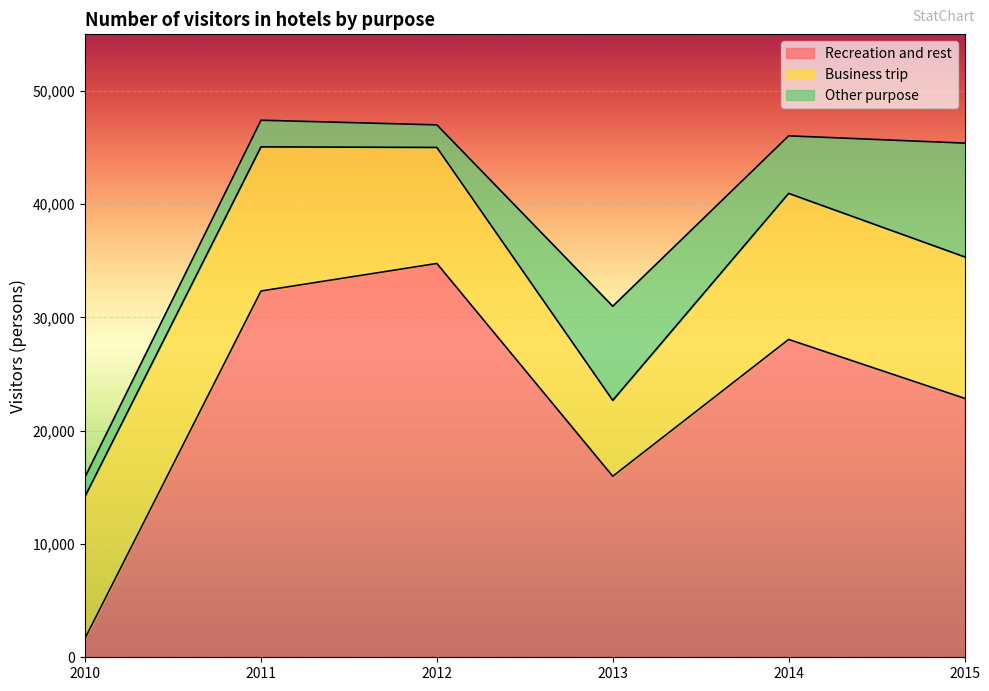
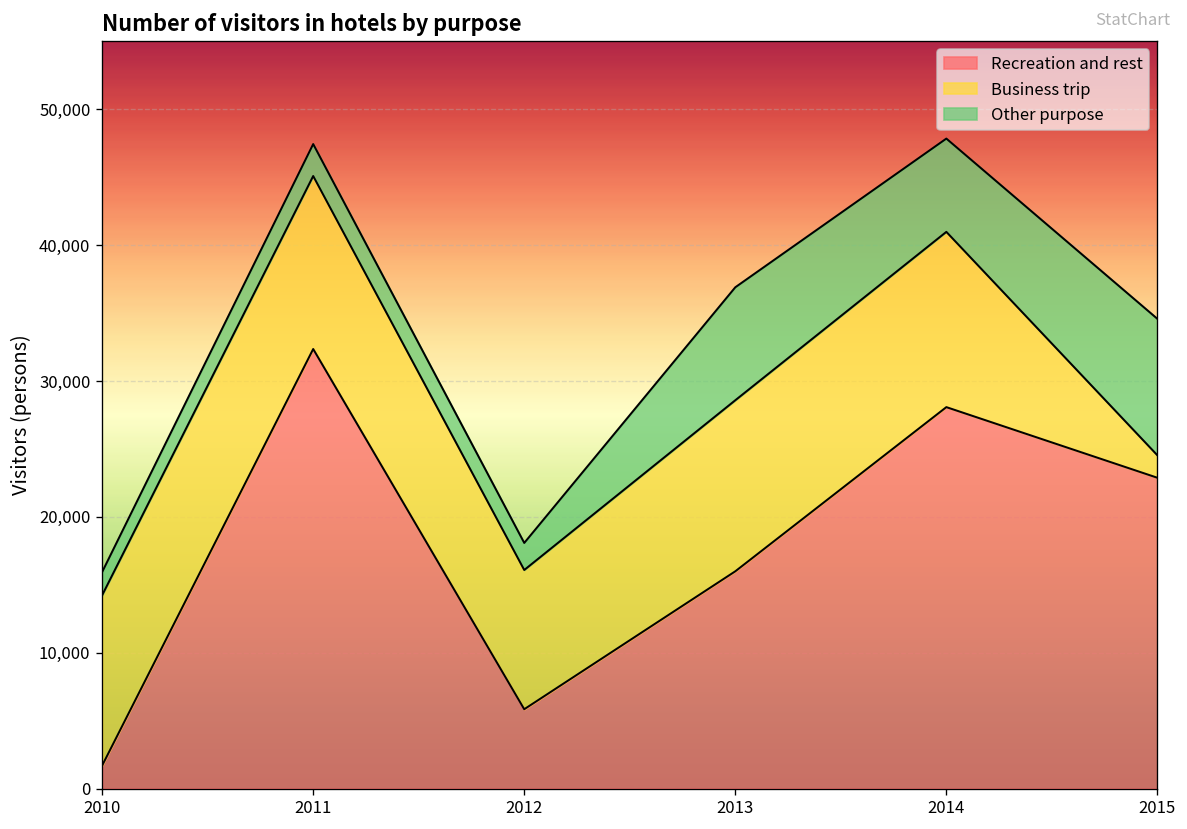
Recreation and rest, 2012: 34,800 -> 5,800
Business trip, 2013: 6,700 -> 12,600
Other purpose, 2014: 5,100 -> 6,900
Business trip, 2015: 12,500 -> 1,700
